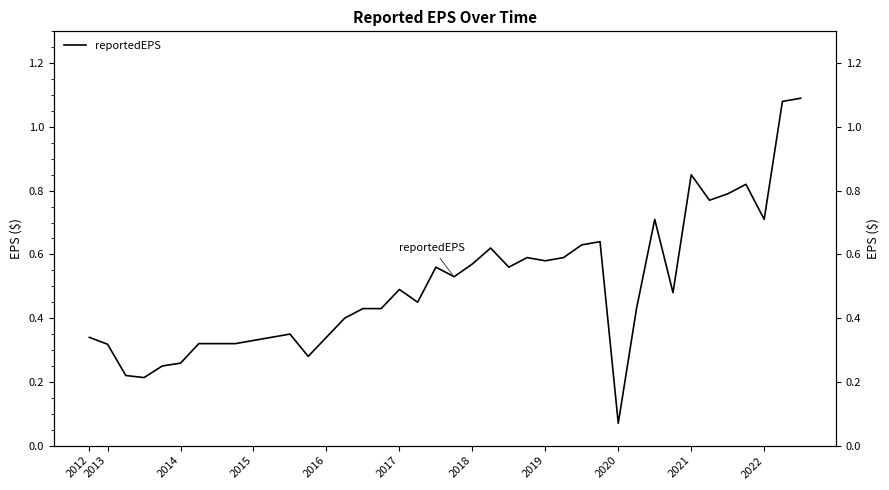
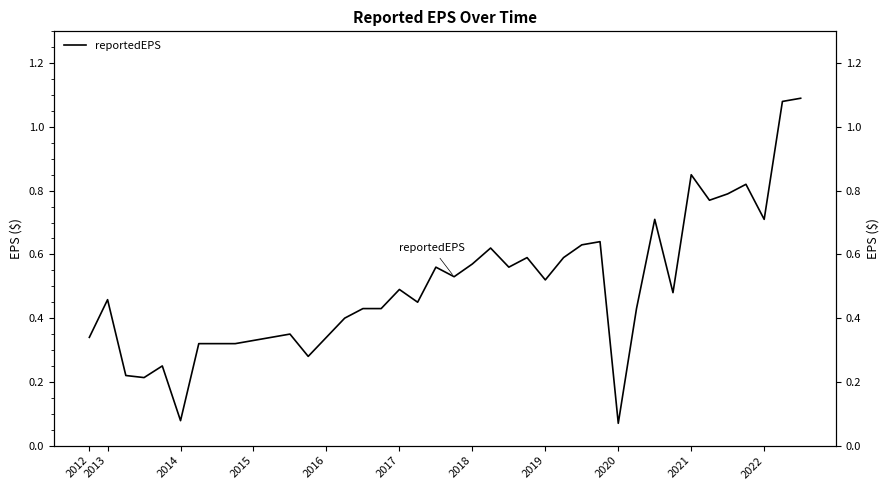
2013: 0.32 -> 0.46
2014: 0.26 -> 0.08
2019: 0.58 -> 0.52
